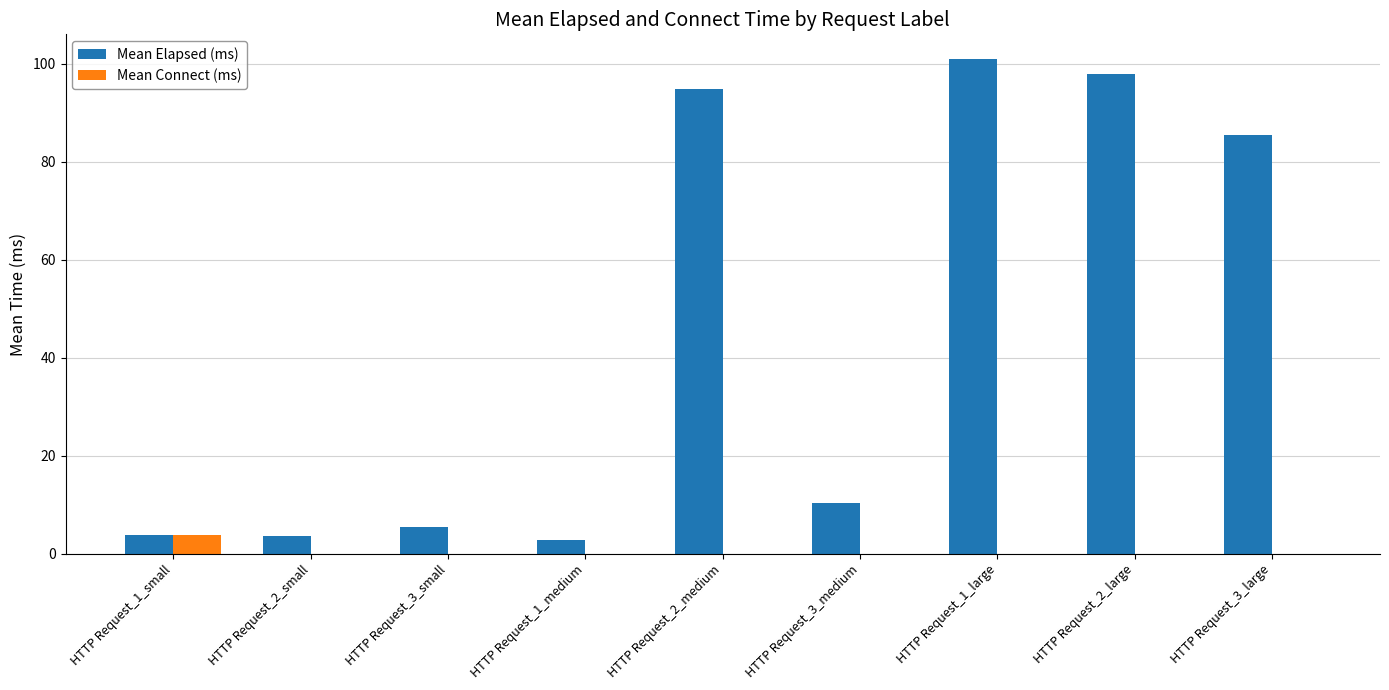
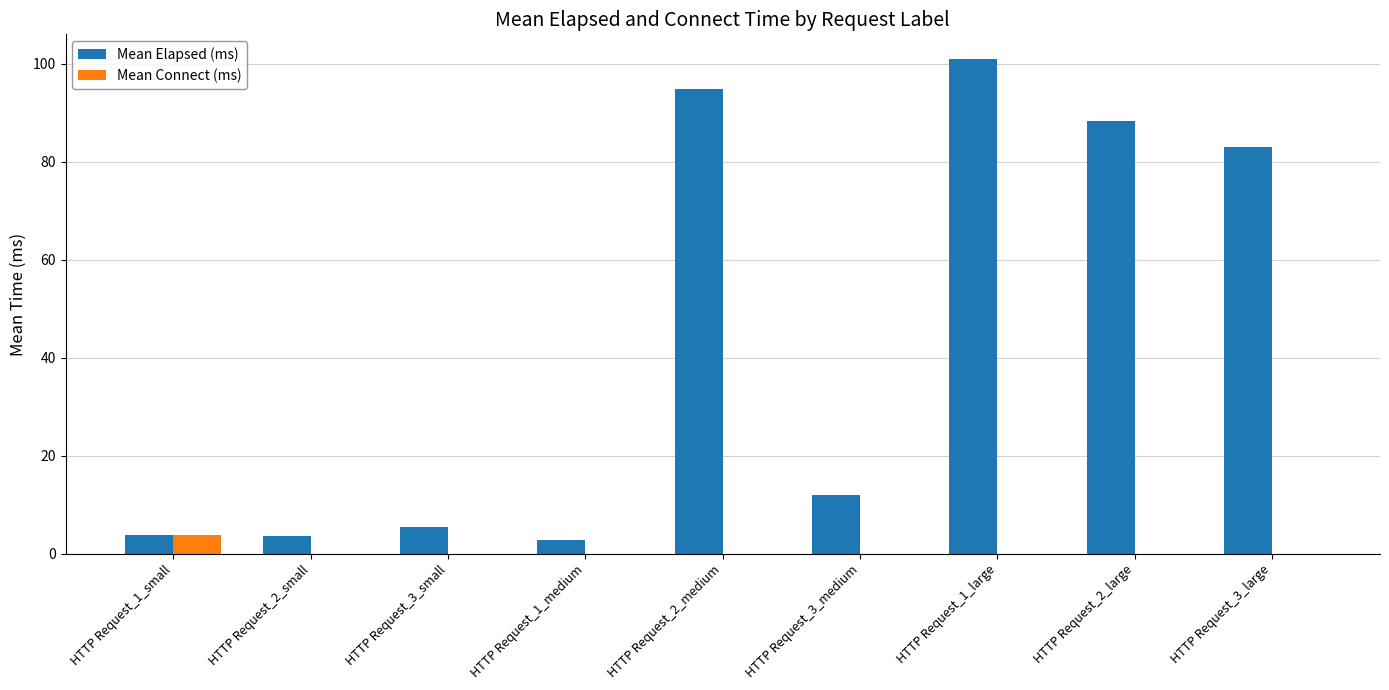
Mean Elapsed (ms), HTTP Request_3_medium: 10 -> 12
Mean Elapsed (ms), HTTP Request_2_large: 98 -> 88
Mean Elapsed (ms), HTTP Request_3_large: 86 -> 83
